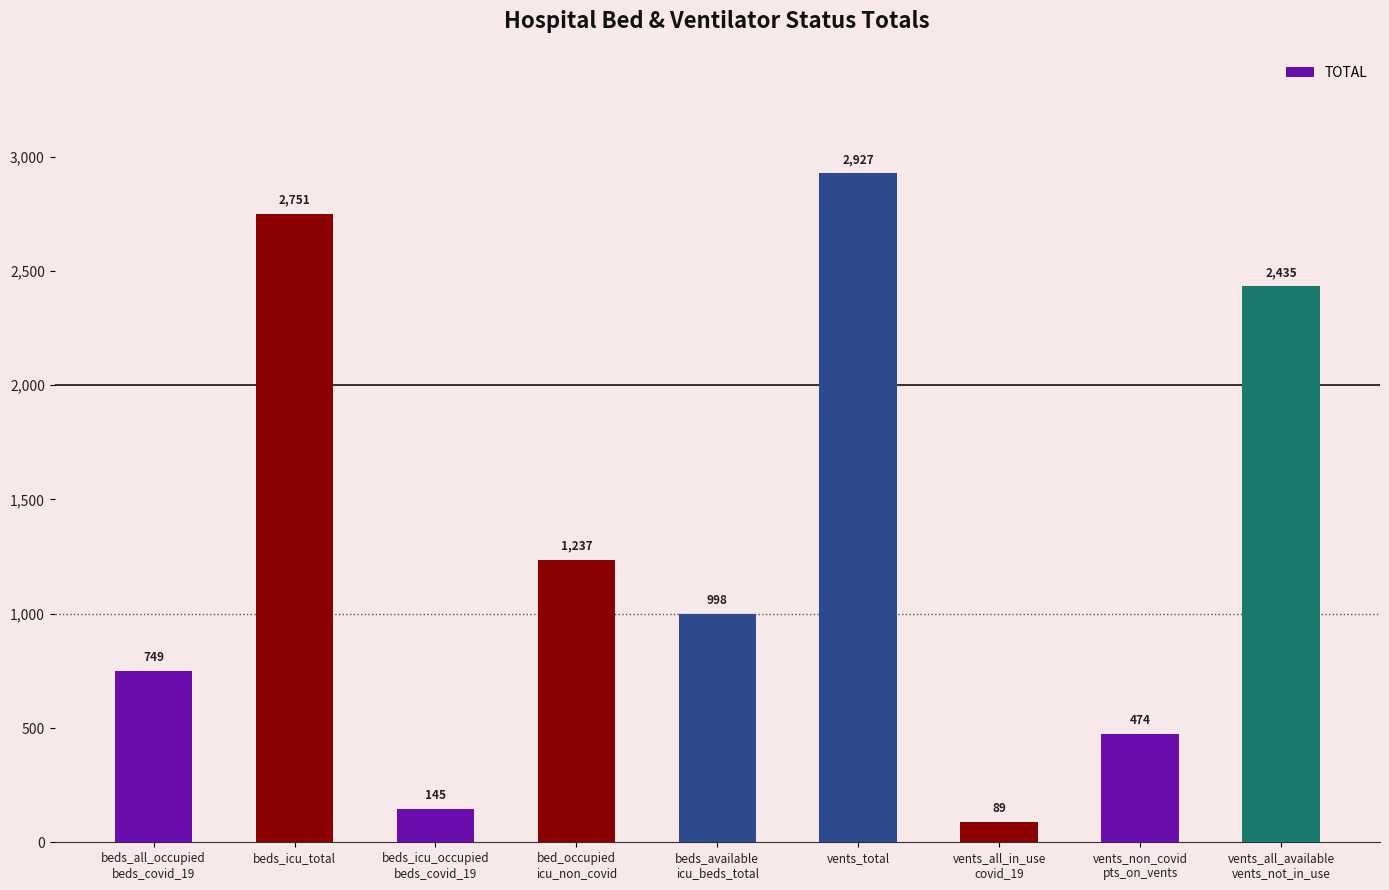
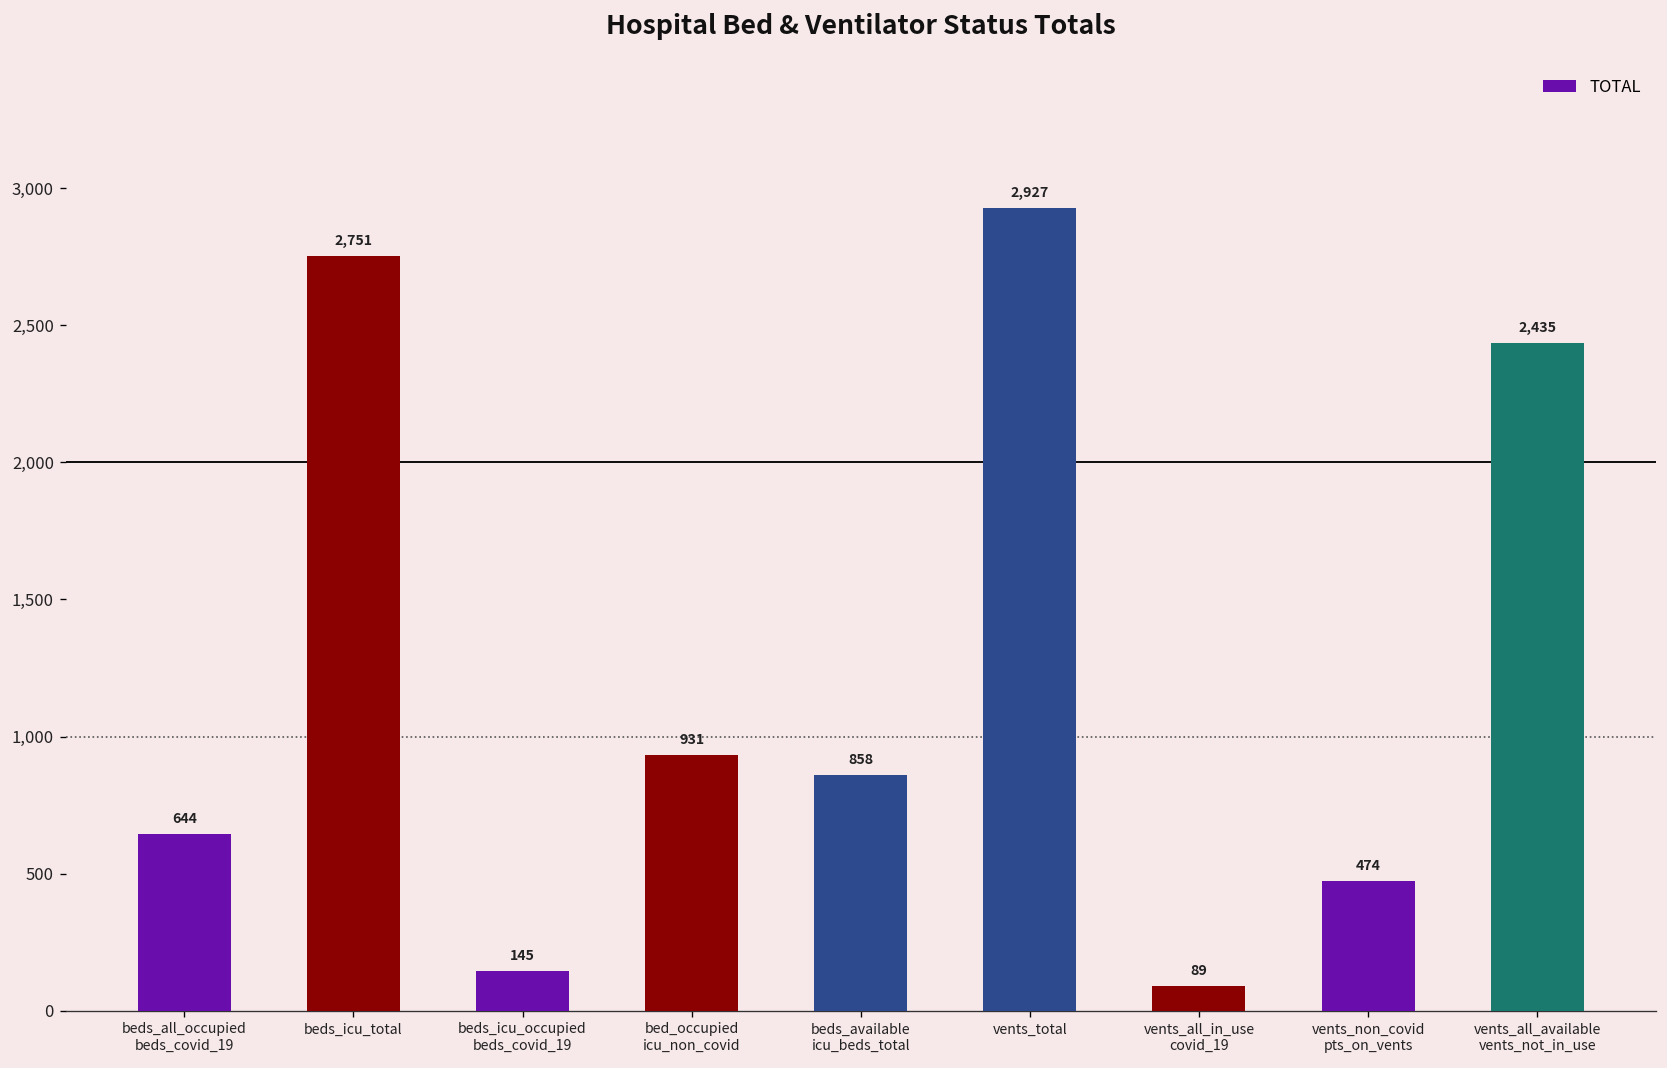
beds_all_occupied beds_covid_19: 749 -> 644
bed_occupied icu_non_covid: 1,237 -> 931
beds_available icu_beds_total: 998 -> 858
